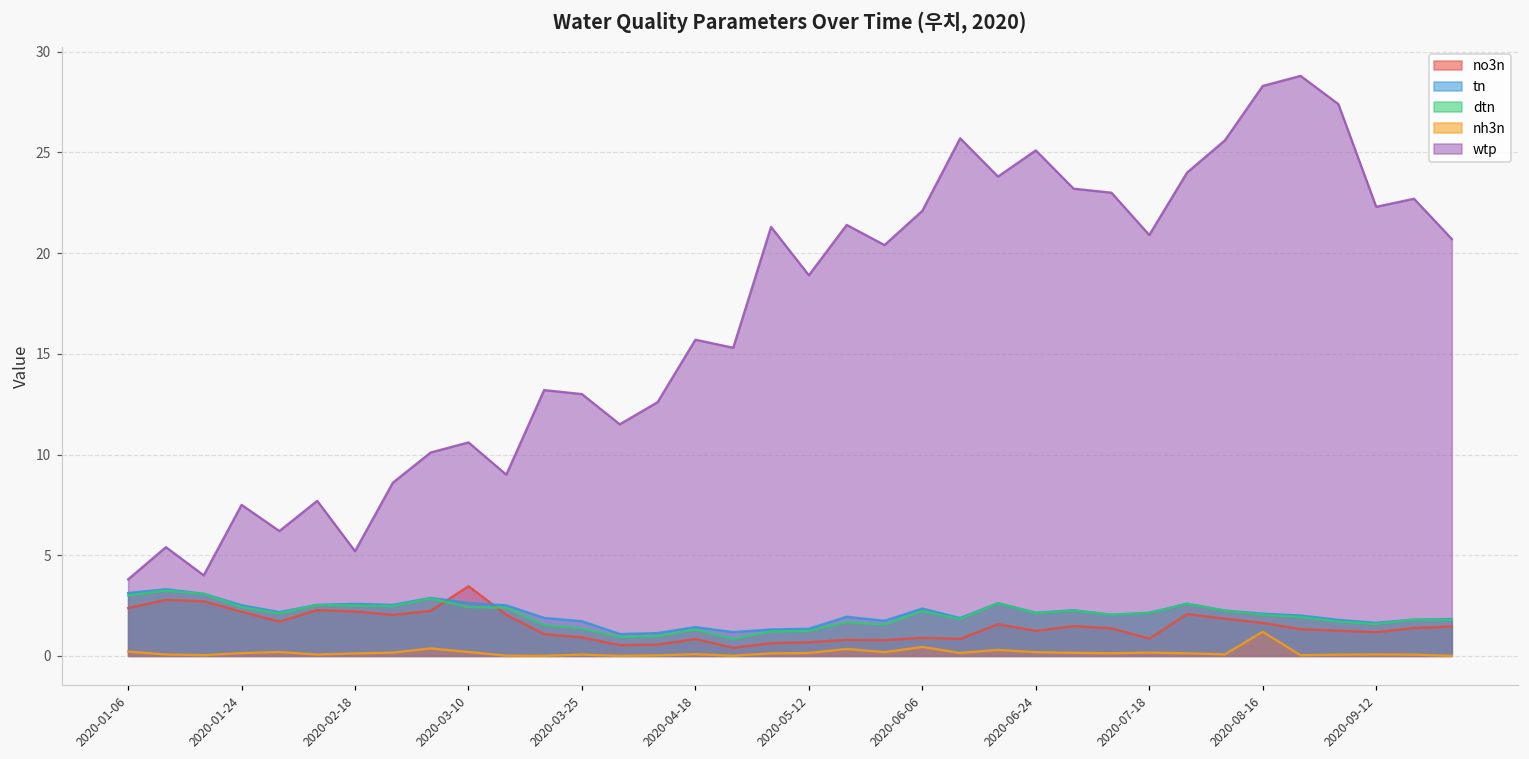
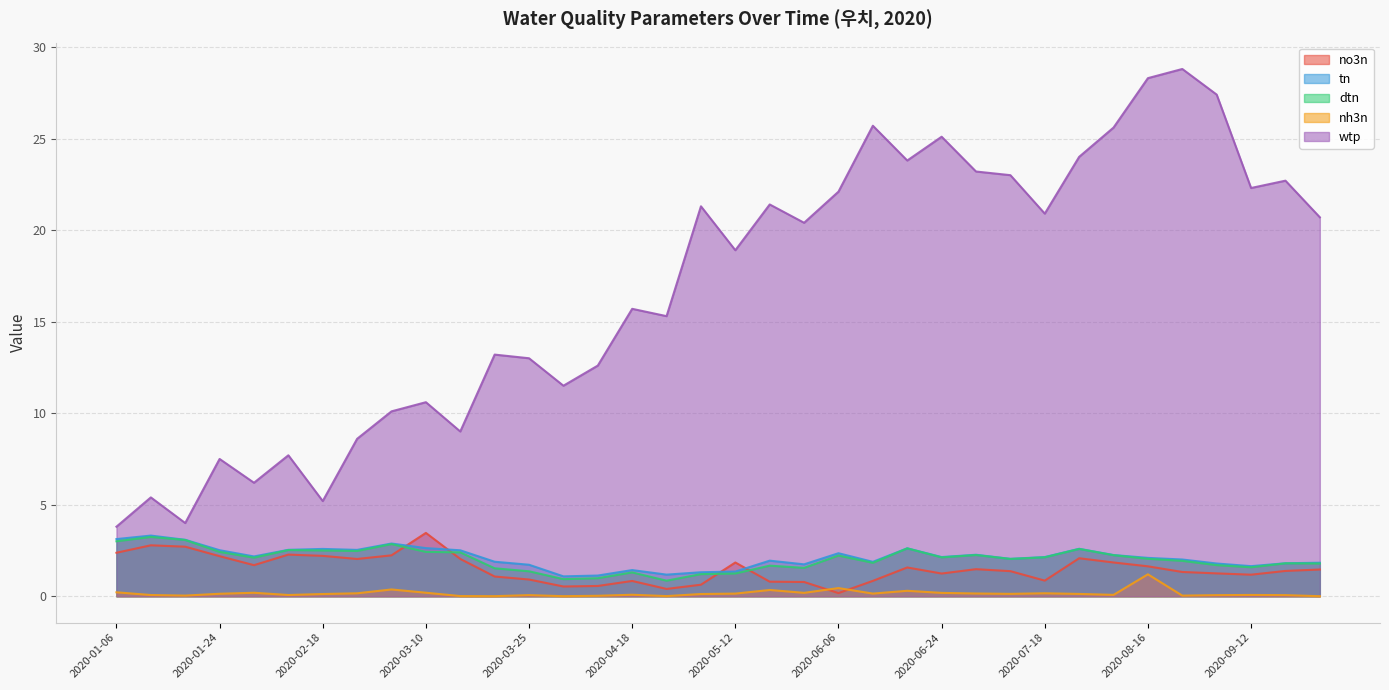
no3n, 2020-05-12: 0.7 -> 1.8
no3n, 2020-06-06: 0.9 -> 0.2
